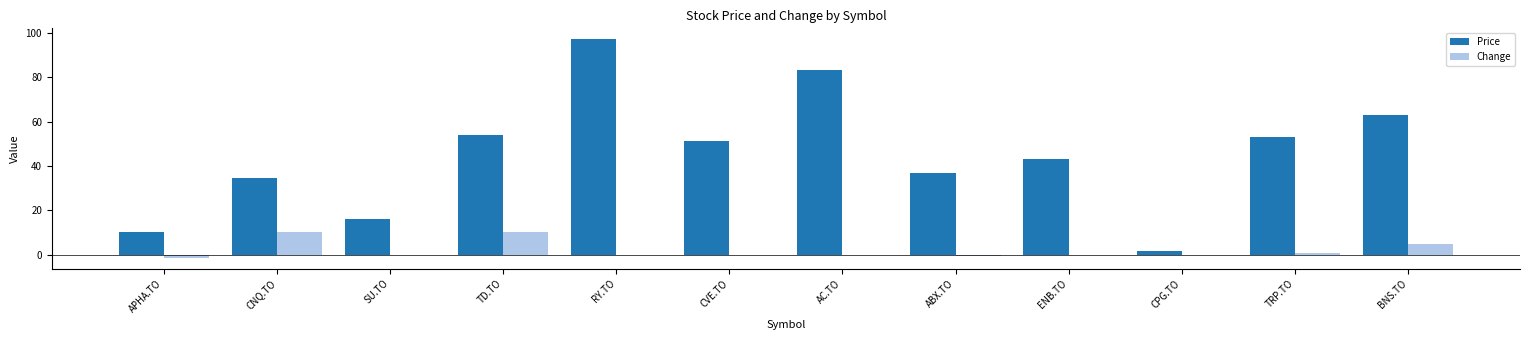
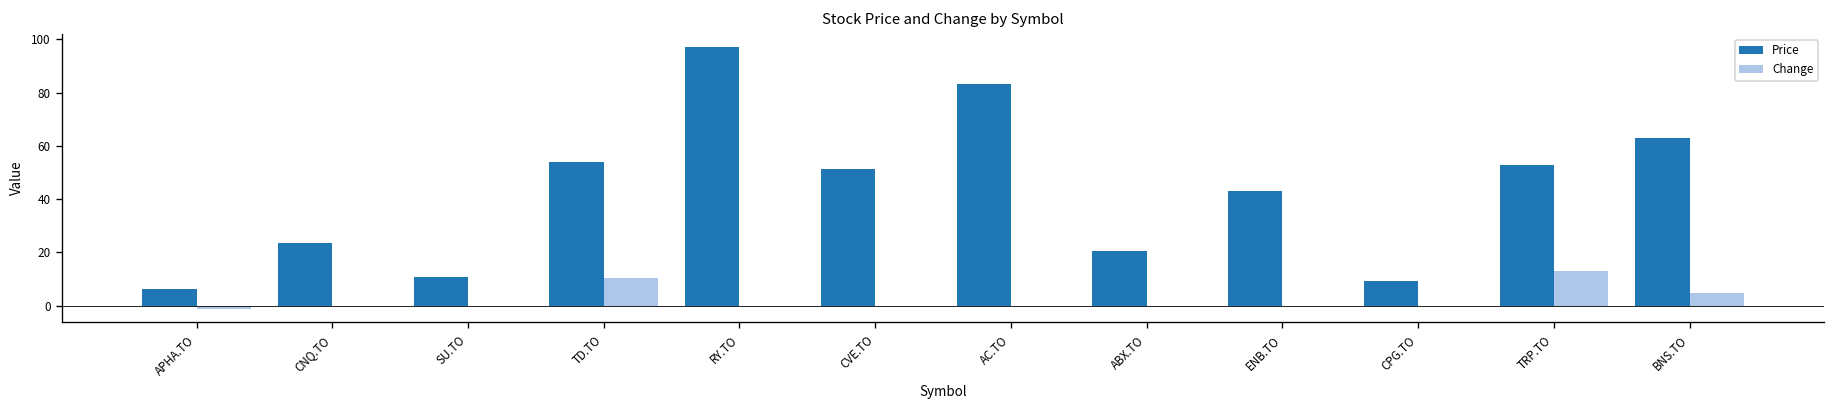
Price, APHA.TO: 10 -> 6
Price, CNQ.TO: 35 -> 24
Change, CNQ.TO: 10 -> 0
Price, SU.TO: 16 -> 11
Price, ABX.TO: 37 -> 21
Price, CPG.TO: 2 -> 9
Change, TRP.TO: 1 -> 13
